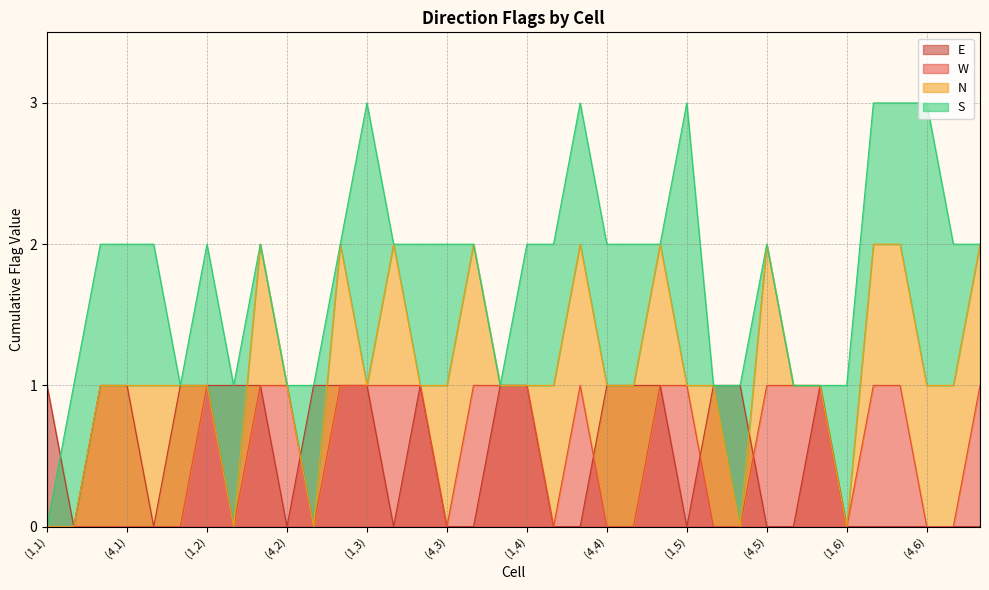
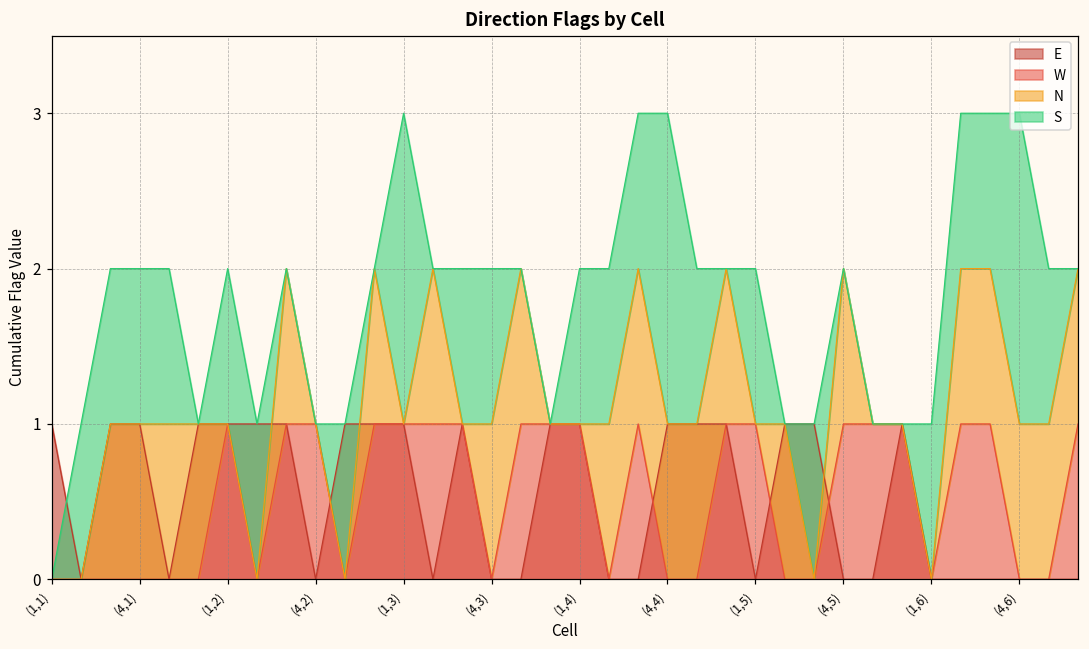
S, (4,4): 1 -> 2
S, (1,5): 2 -> 1
